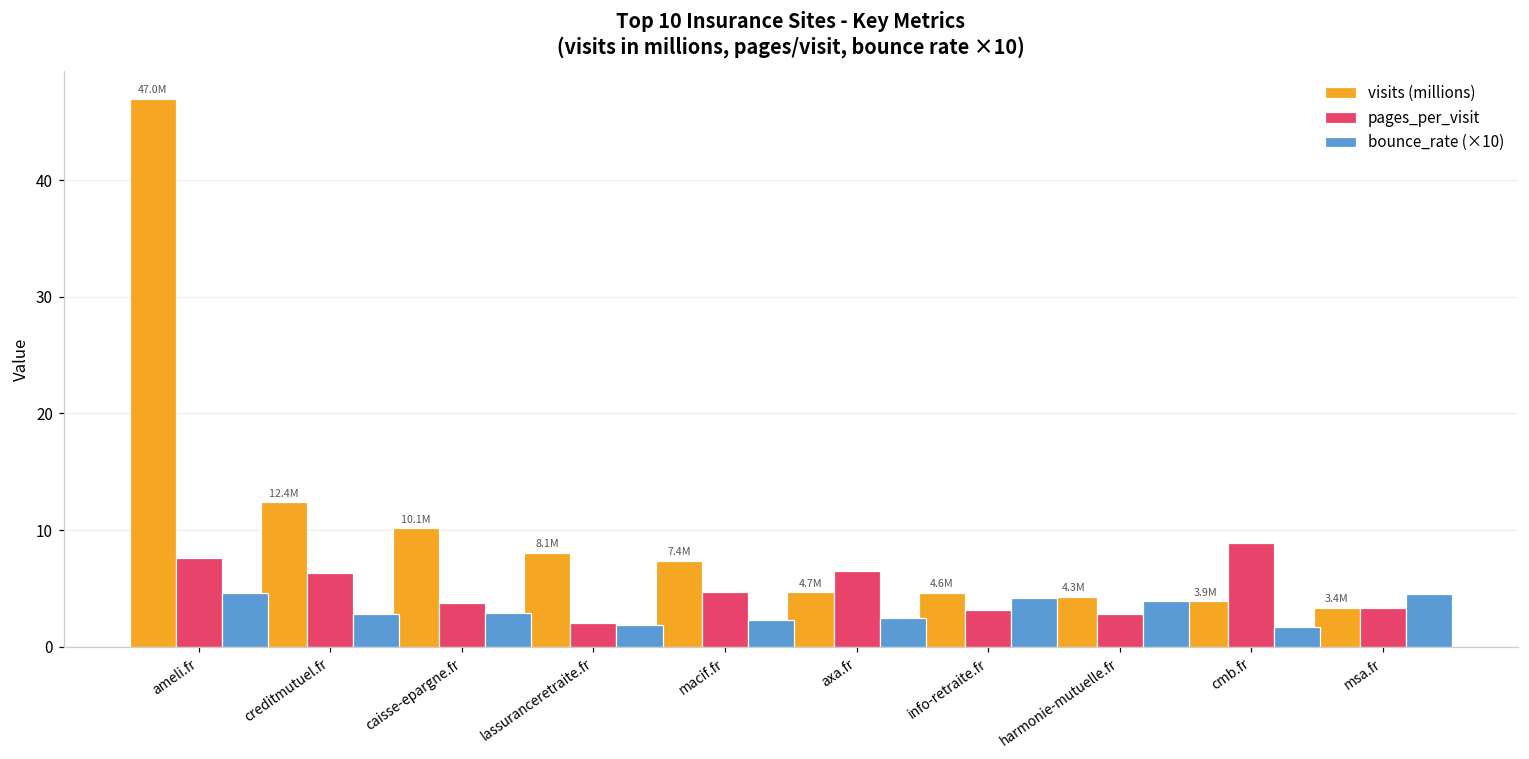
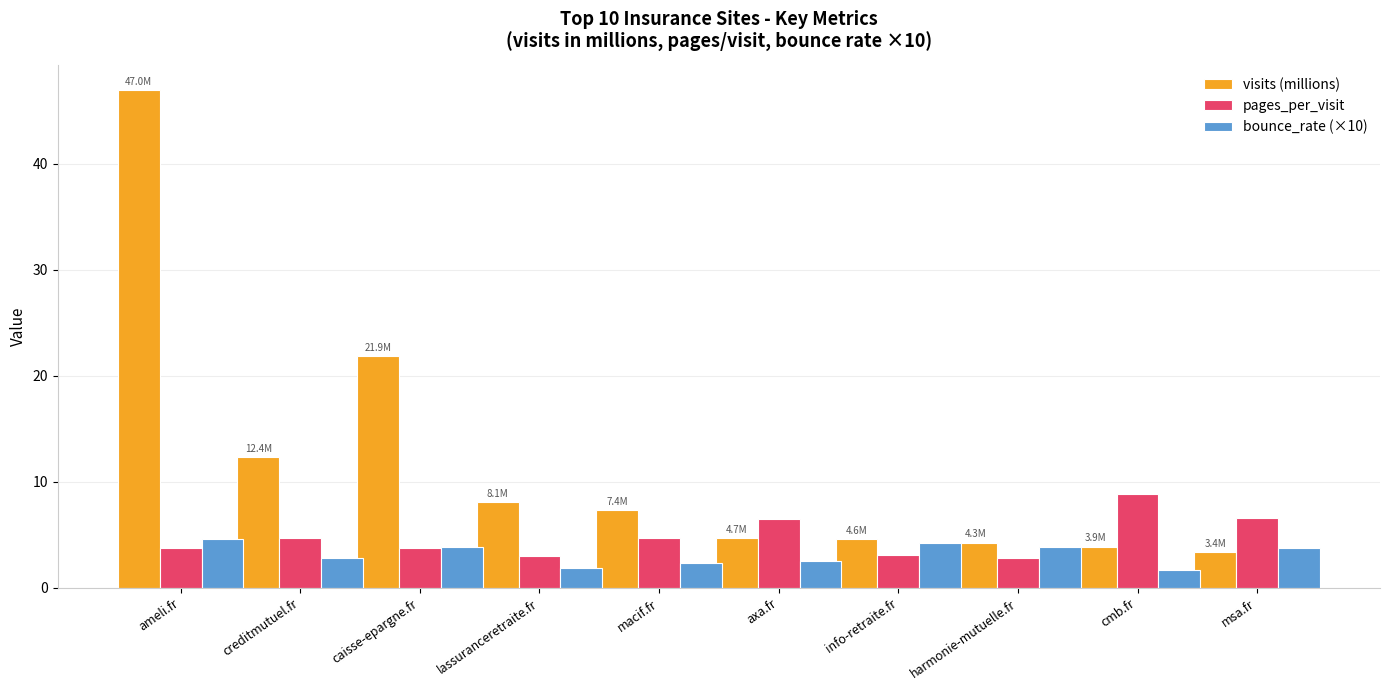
pages_per_visit, ameli.fr: 7.6 -> 3.7
pages_per_visit, creditmutuel.fr: 6.3 -> 4.7
visits (millions), caisse-epargne.fr: 10.1M -> 21.9M
bounce_rate (×10), caisse-epargne.fr: 2.9 -> 3.9
pages_per_visit, lassuranceretraite.fr: 2.0 -> 3.0
pages_per_visit, msa.fr: 3.3 -> 6.6
bounce_rate (×10), msa.fr: 4.5 -> 3.8
